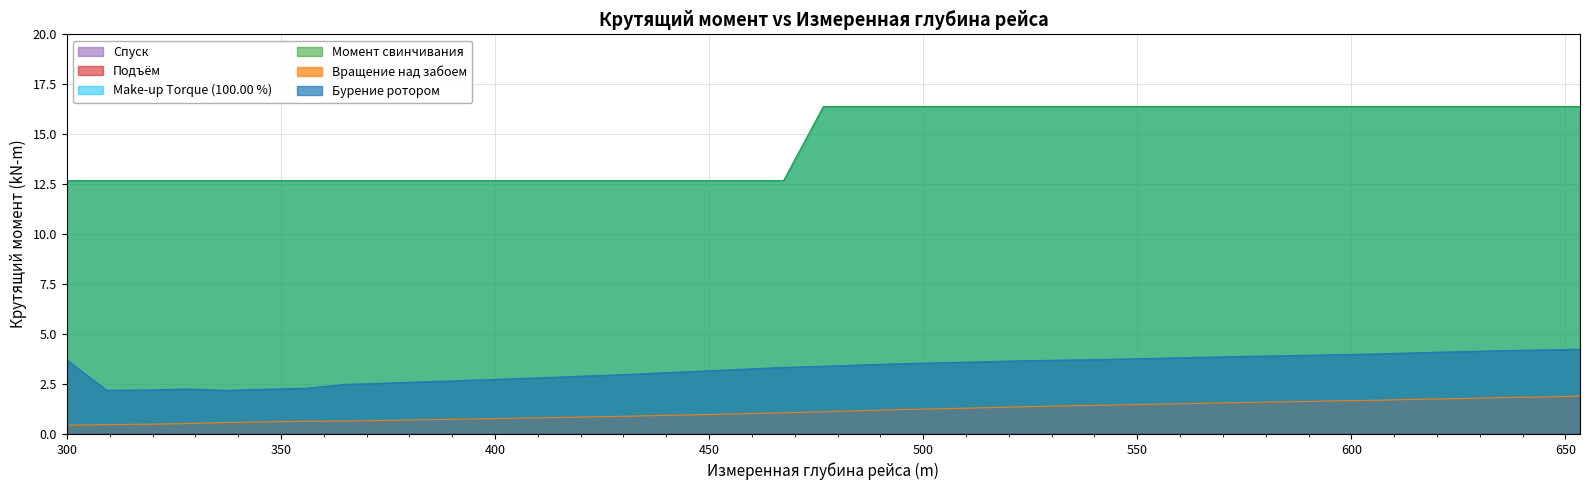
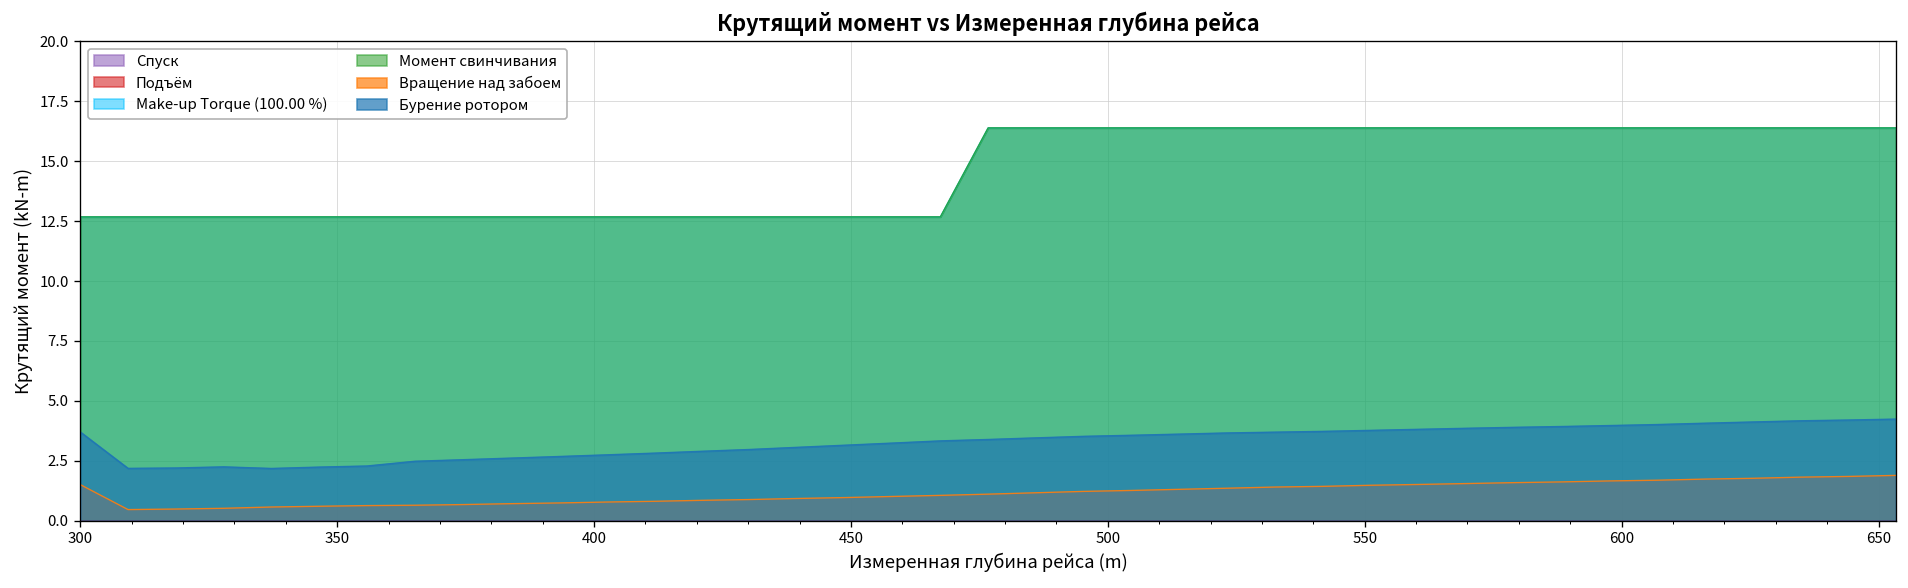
Вращение над забоем, 300: 0.4 -> 1.5
